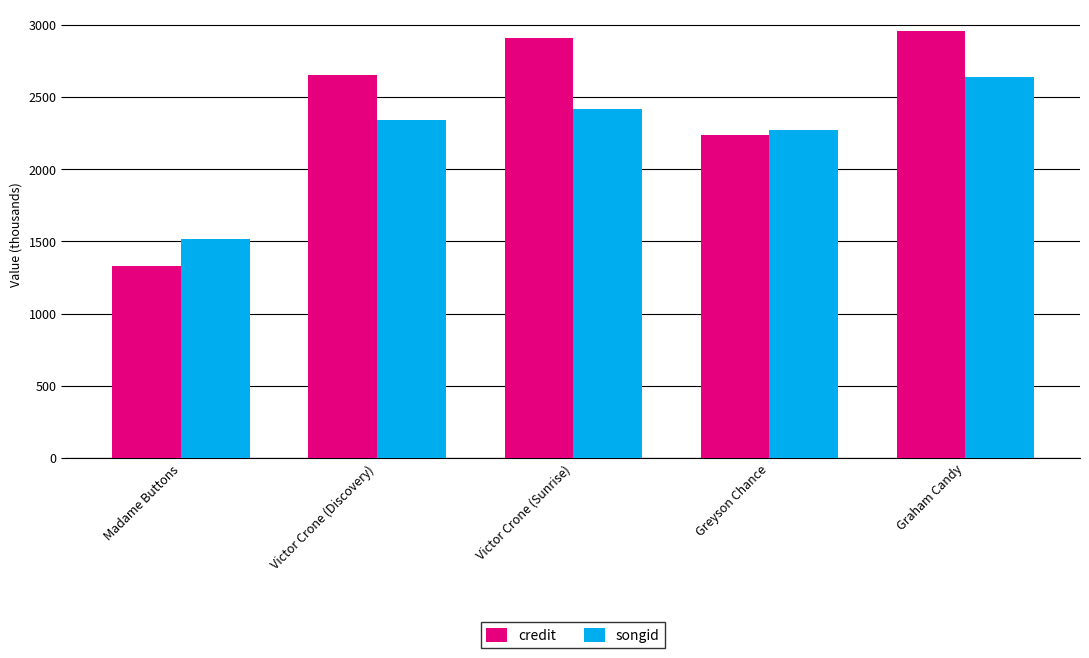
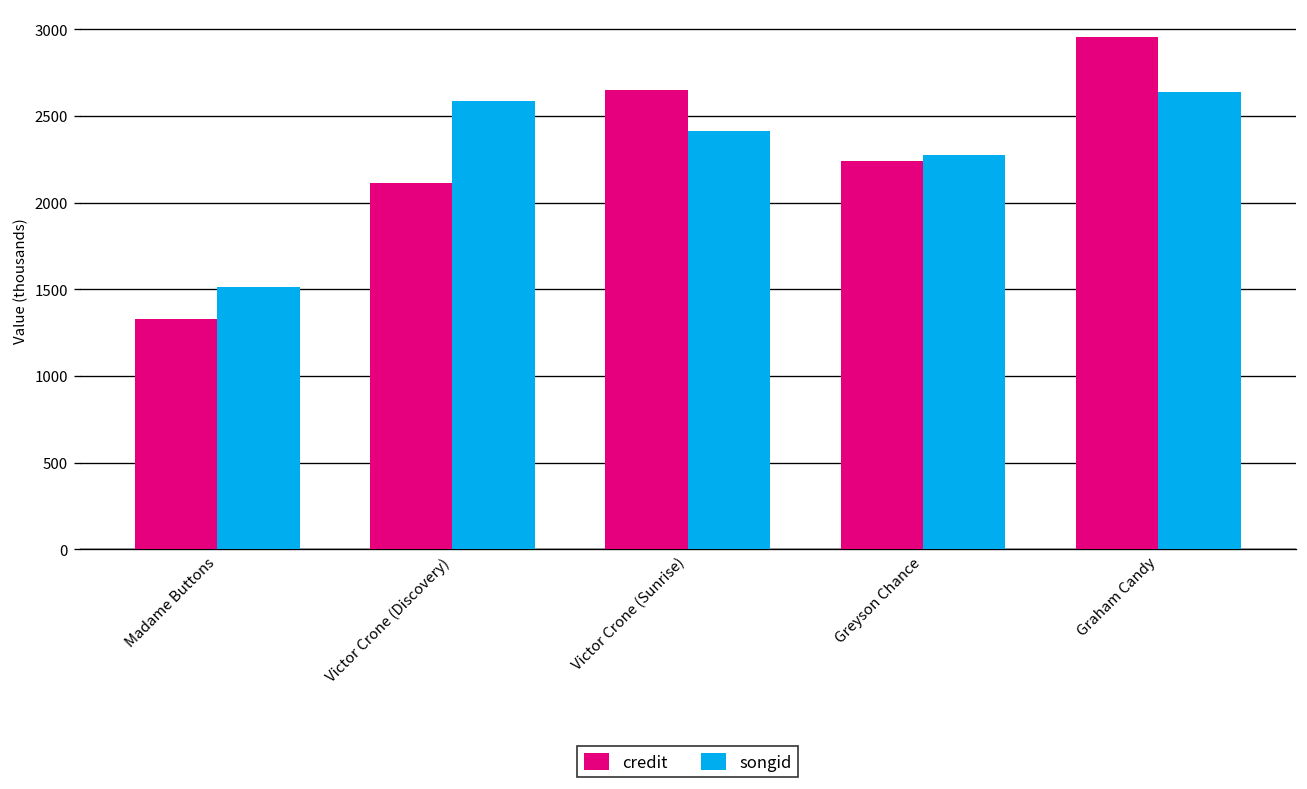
credit, Victor Crone (Discovery): 2650 -> 2120
songid, Victor Crone (Discovery): 2340 -> 2590
credit, Victor Crone (Sunrise): 2910 -> 2650
